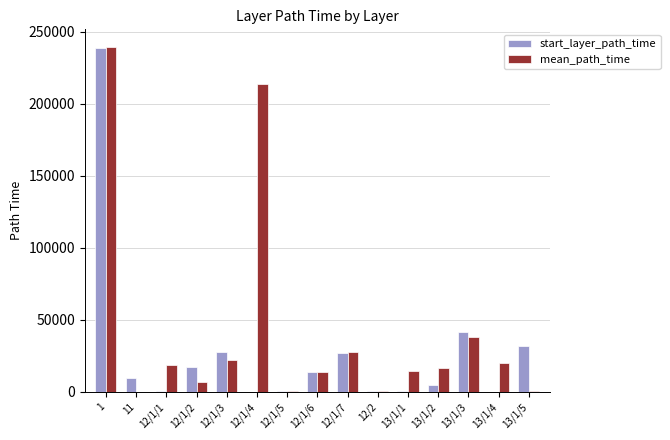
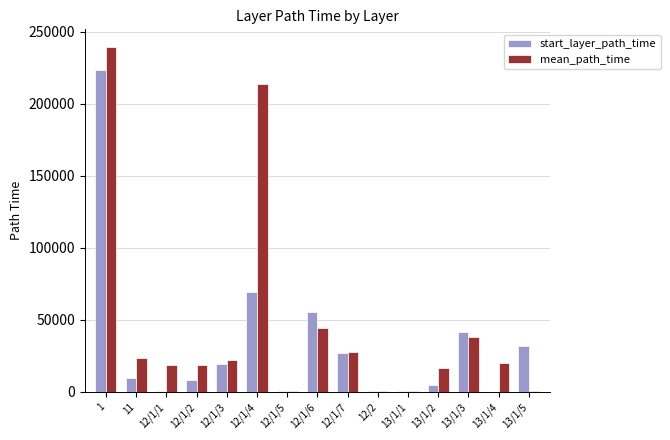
start_layer_path_time, 1: 239000 -> 223000
mean_path_time, 11: 0 -> 24000
start_layer_path_time, 12/1/2: 18000 -> 9000
mean_path_time, 12/1/2: 7000 -> 18000
start_layer_path_time, 12/1/3: 27000 -> 19000
start_layer_path_time, 12/1/4: 0 -> 69000
start_layer_path_time, 12/1/6: 14000 -> 56000
mean_path_time, 12/1/6: 14000 -> 44000
mean_path_time, 13/1/1: 15000 -> 1000
